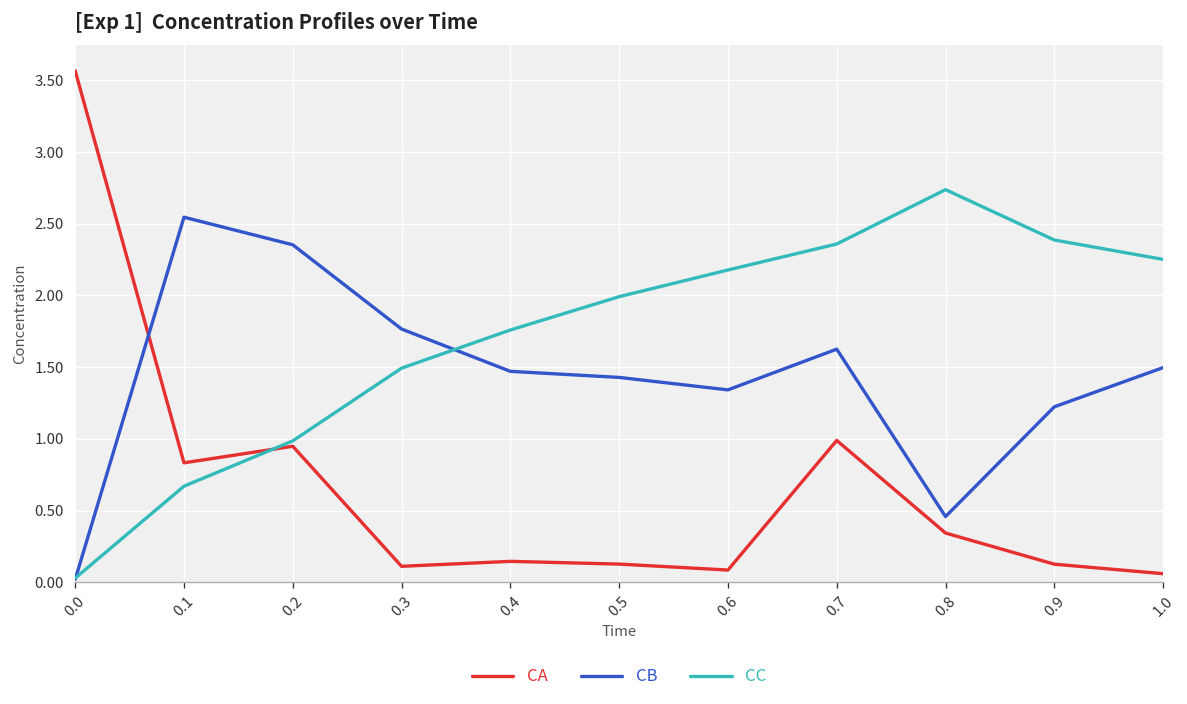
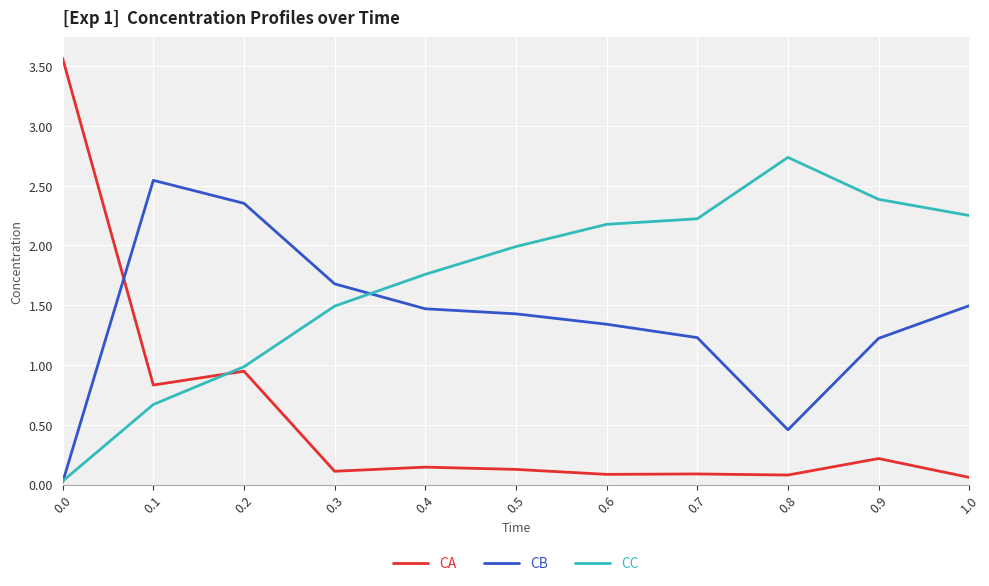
CB, 0.3: 1.77 -> 1.68
CA, 0.7: 0.99 -> 0.09
CB, 0.7: 1.63 -> 1.23
CC, 0.7: 2.36 -> 2.22
CA, 0.8: 0.34 -> 0.08
CA, 0.9: 0.13 -> 0.22
